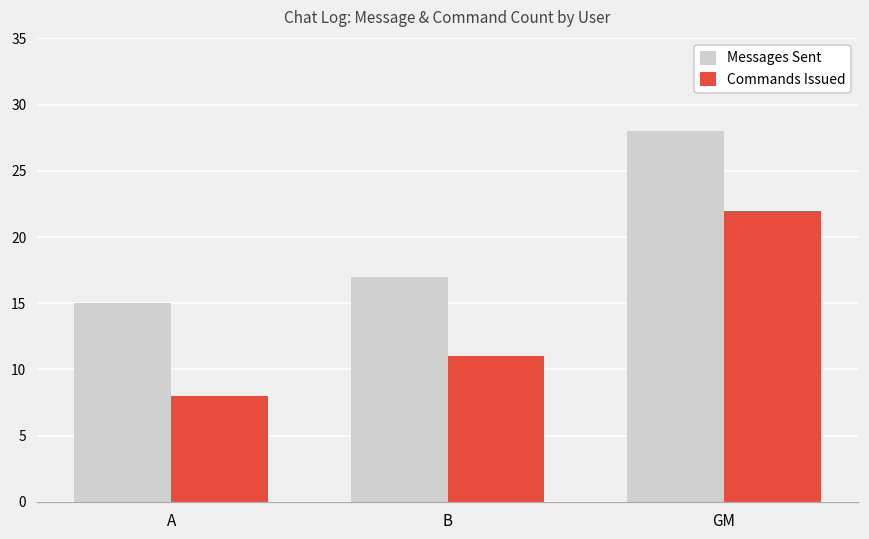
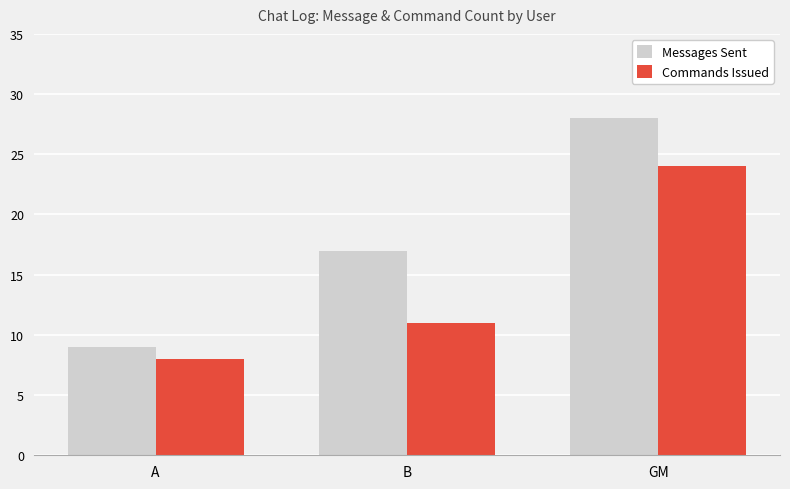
Messages Sent, A: 15 -> 9
Commands Issued, GM: 22 -> 24
